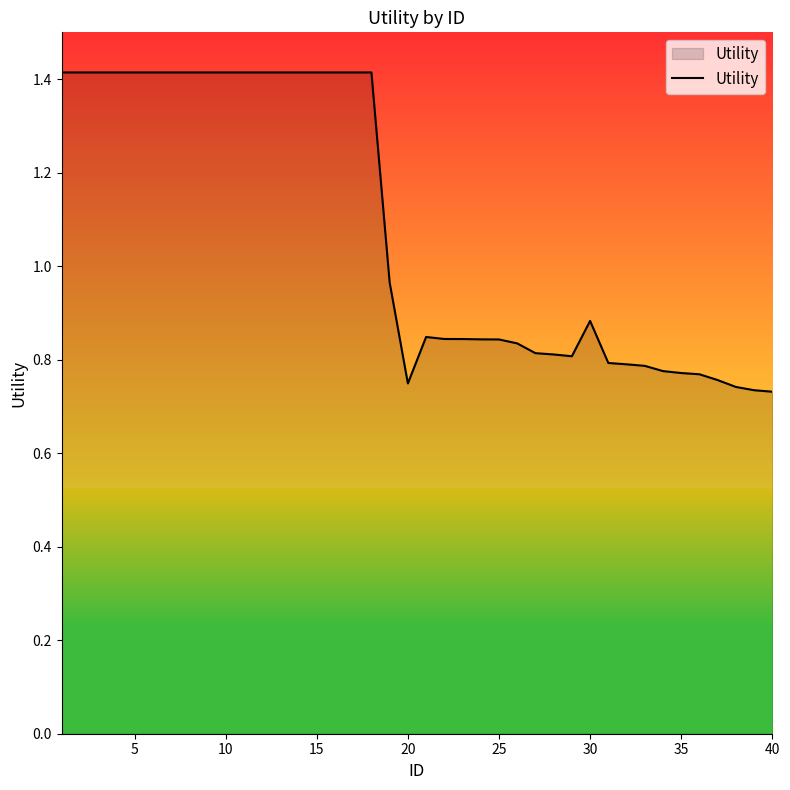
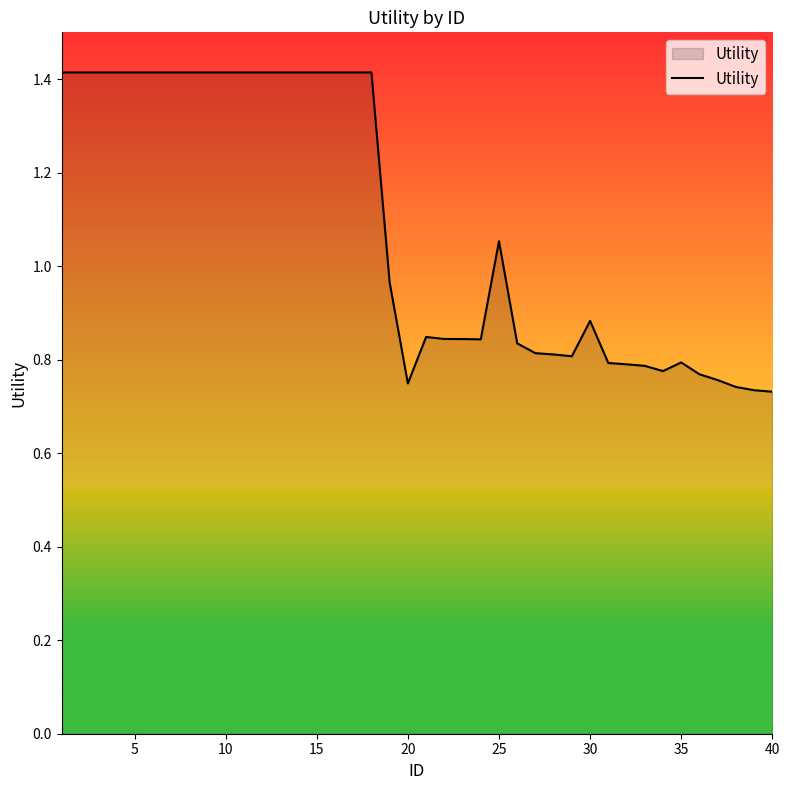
25: 0.84 -> 1.05
35: 0.77 -> 0.79
